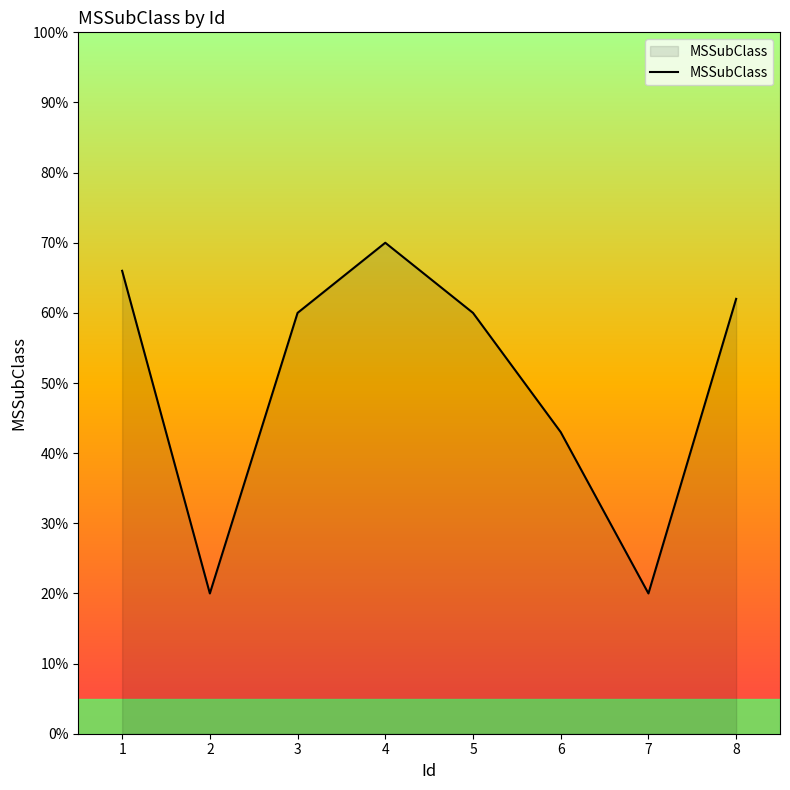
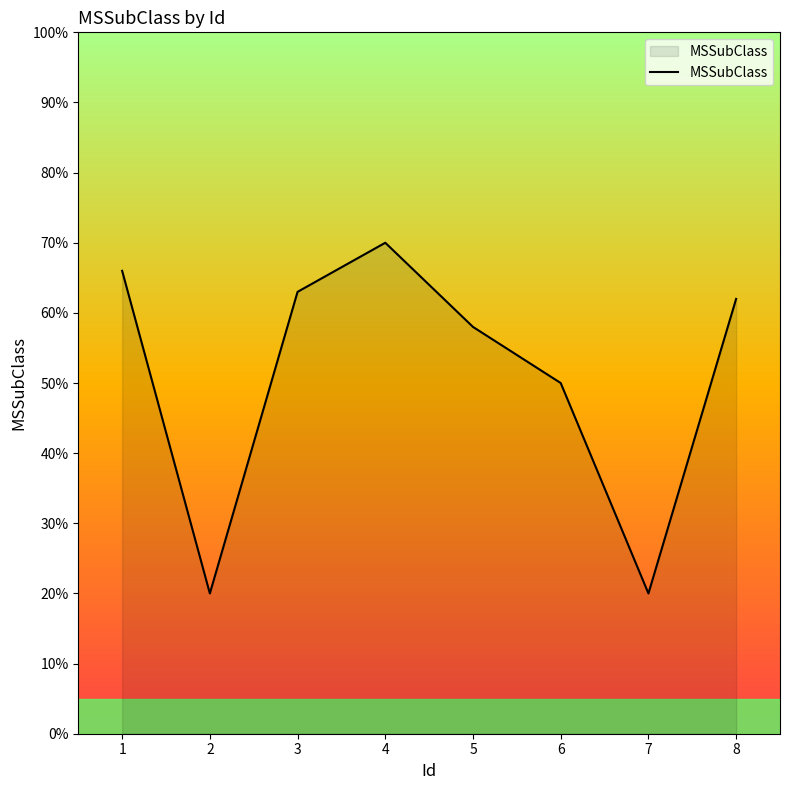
3: 60% -> 63%
5: 60% -> 58%
6: 43% -> 50%
